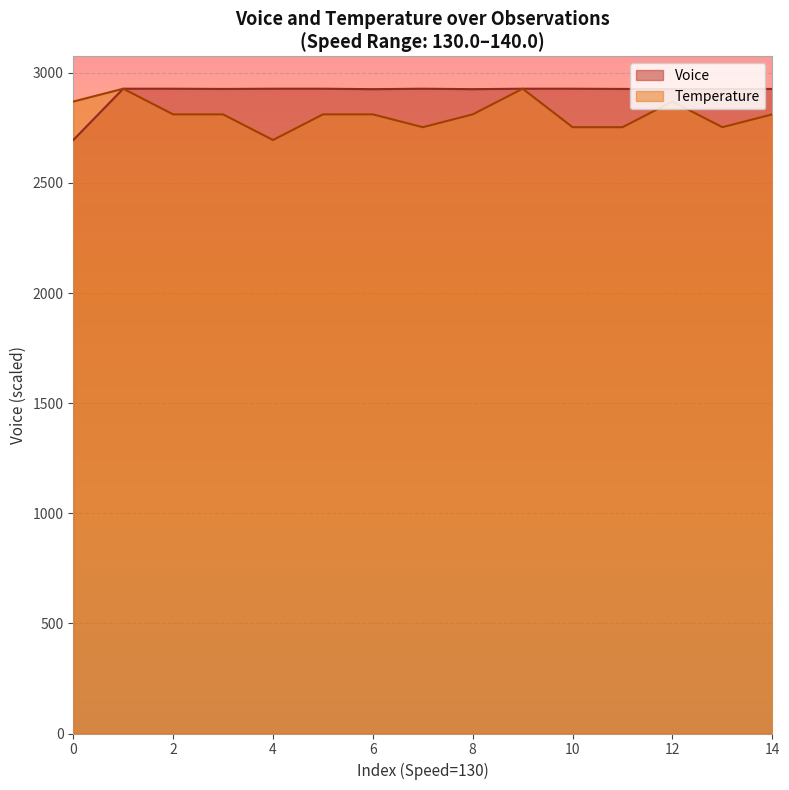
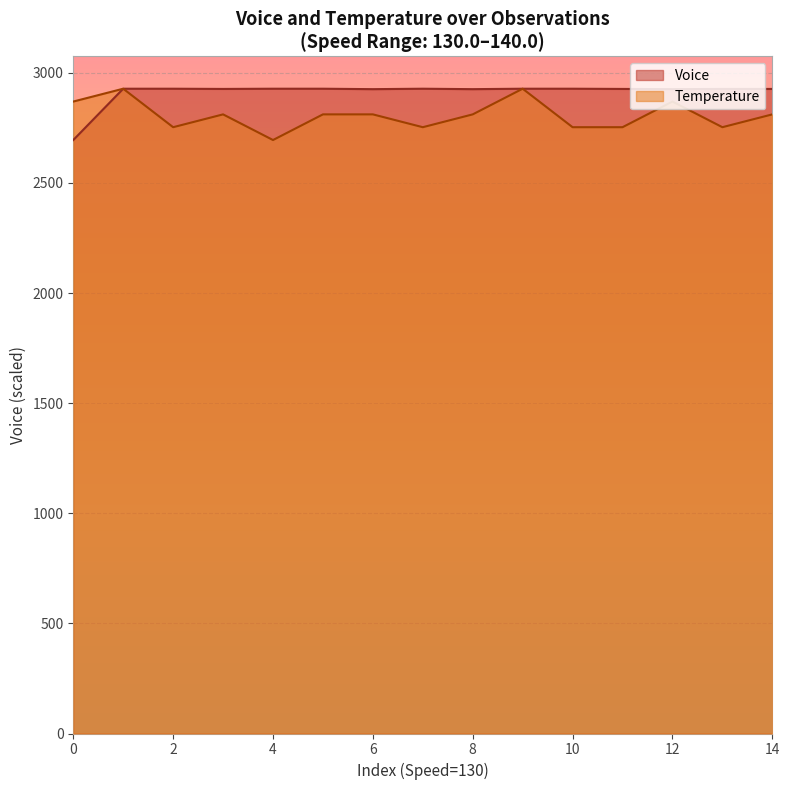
Temperature, 2: 2810 -> 2750
